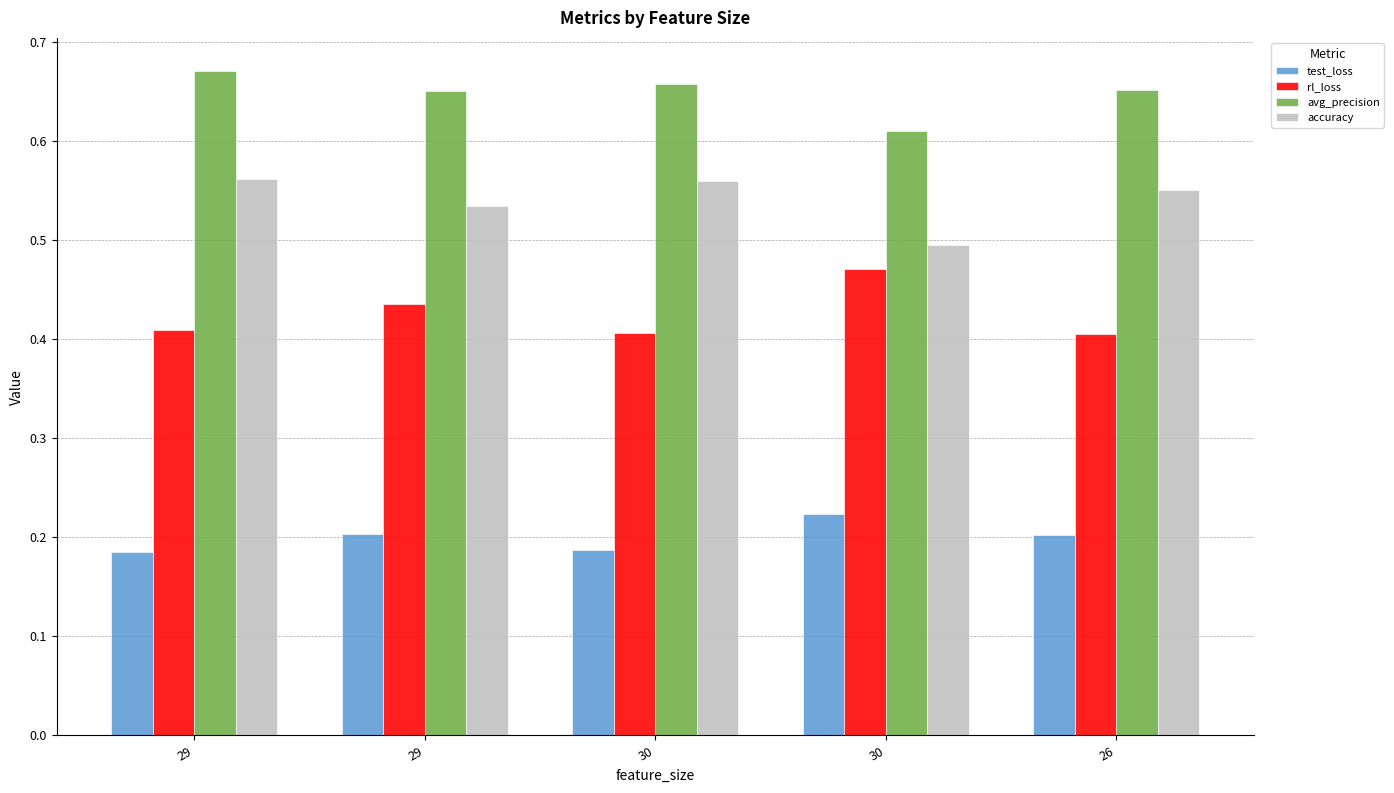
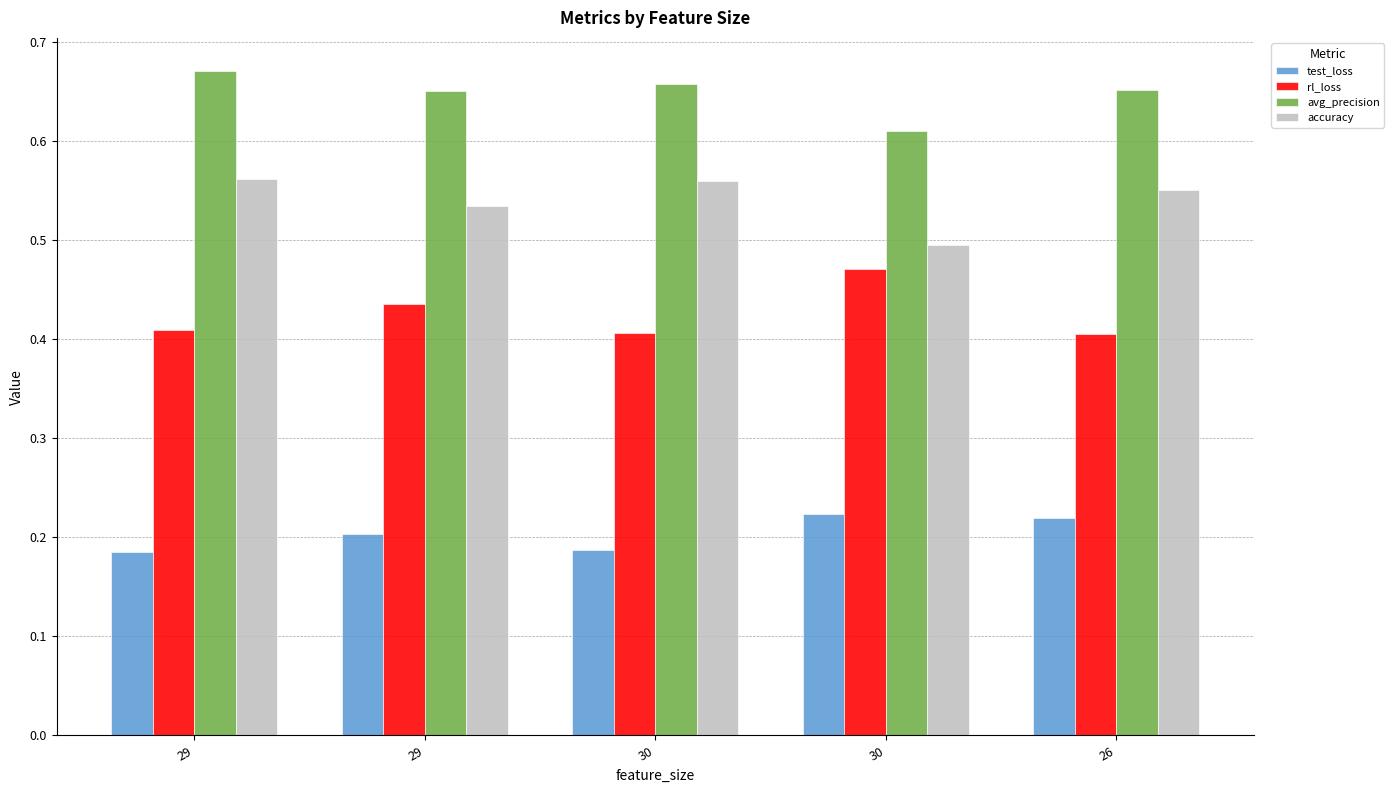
test_loss, 26: 0.20 -> 0.22
